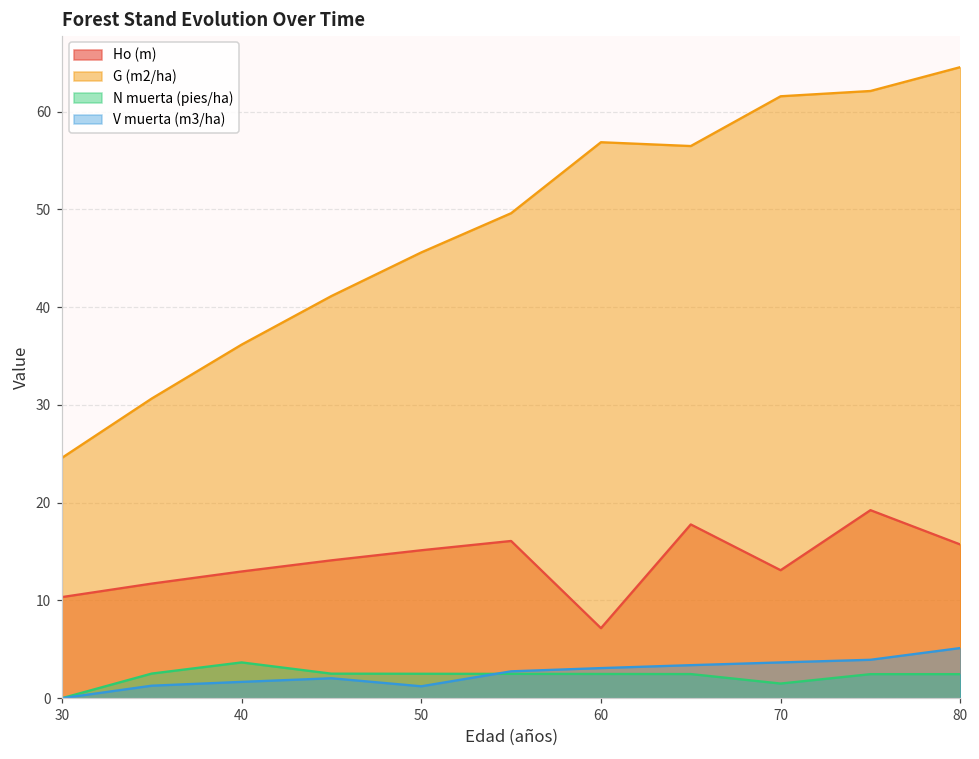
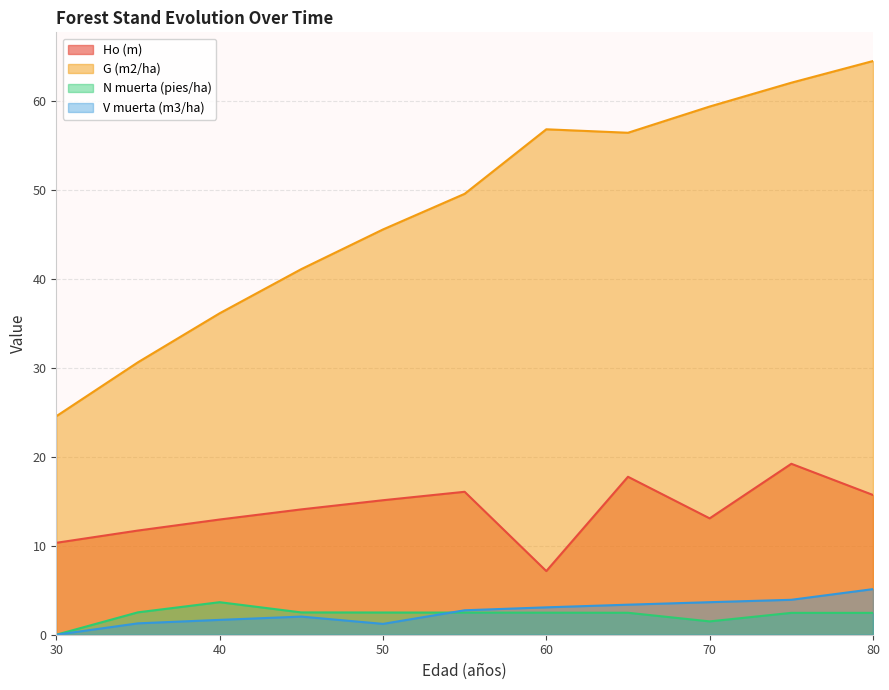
G (m2/ha), 70: 62 -> 59
